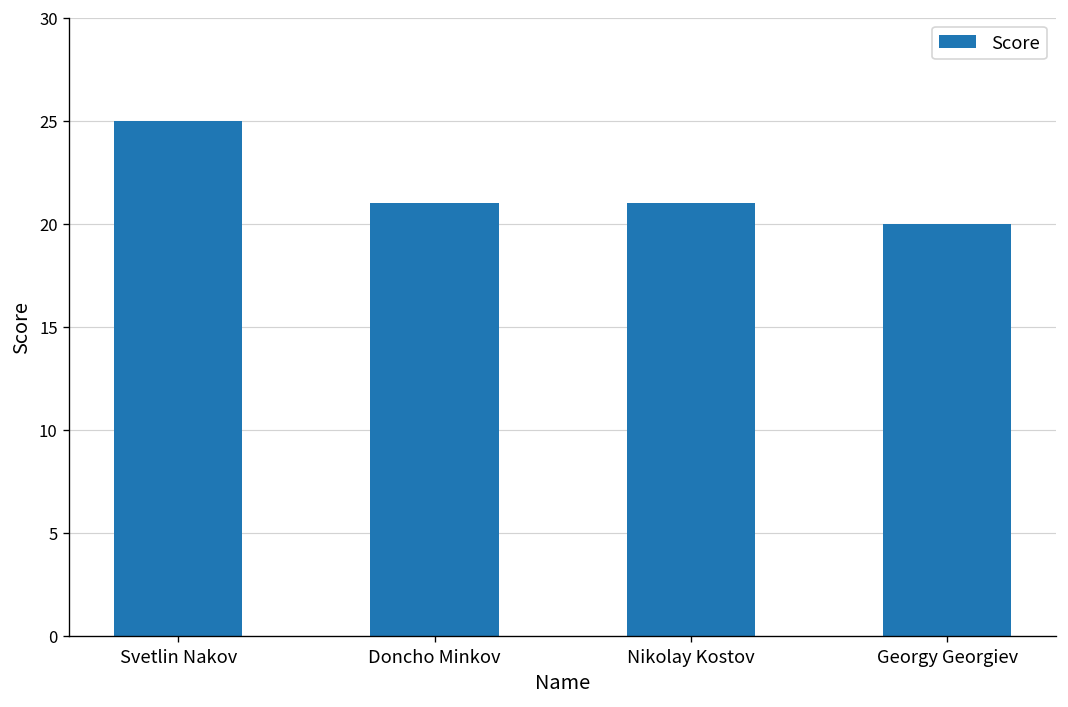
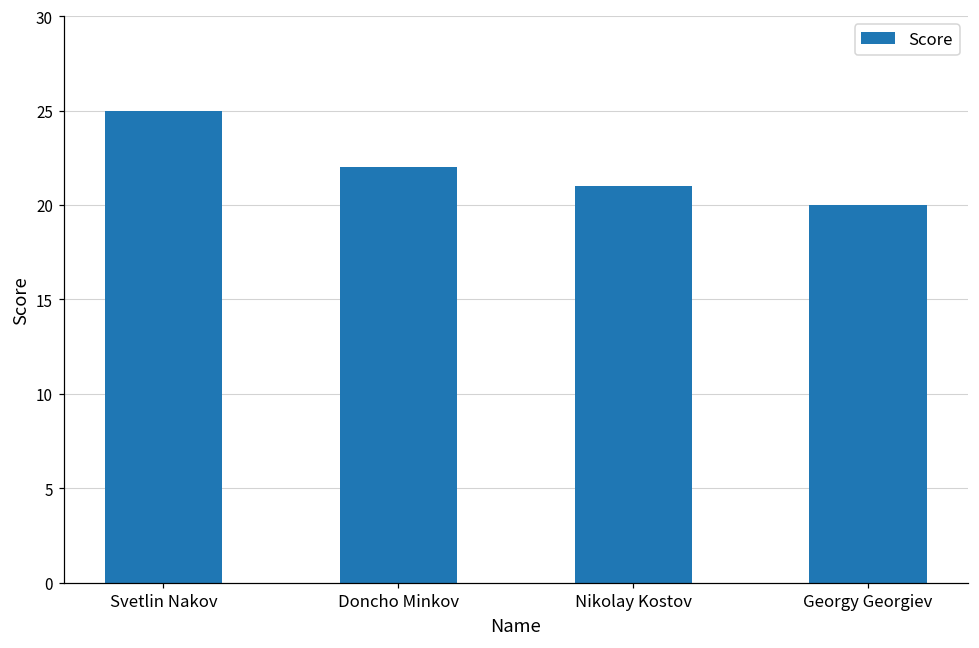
Doncho Minkov: 21 -> 22
